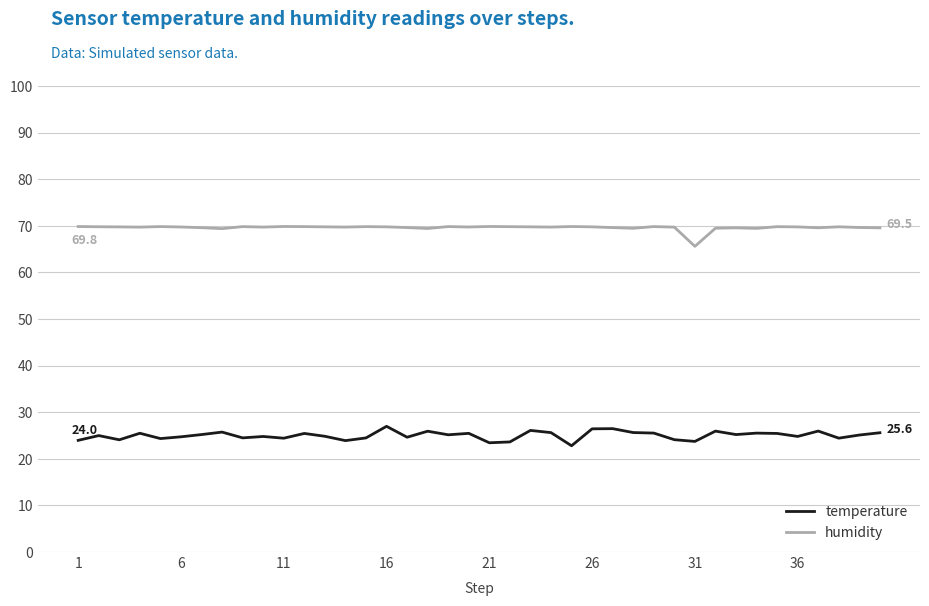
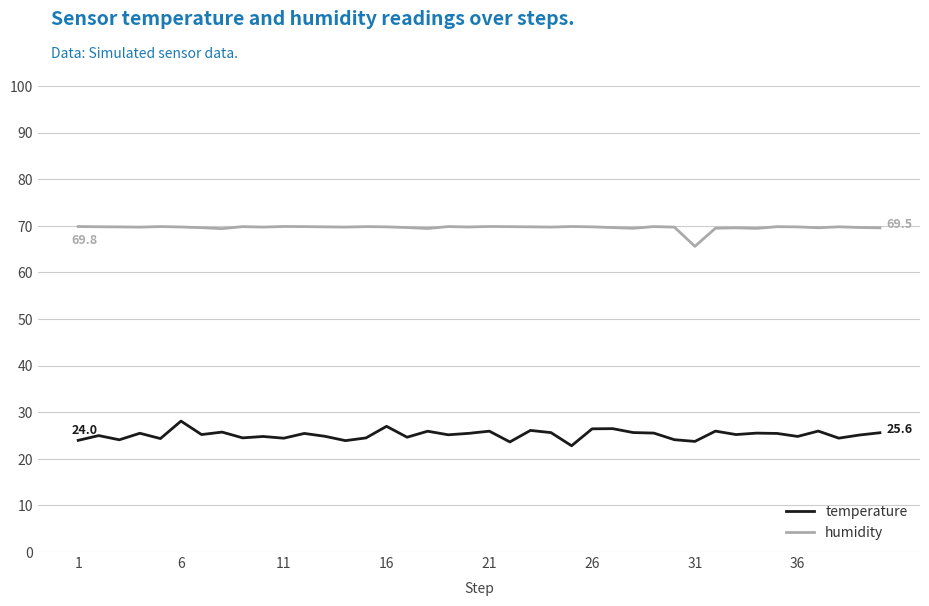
temperature, 6: 25 -> 28
temperature, 21: 23 -> 26
